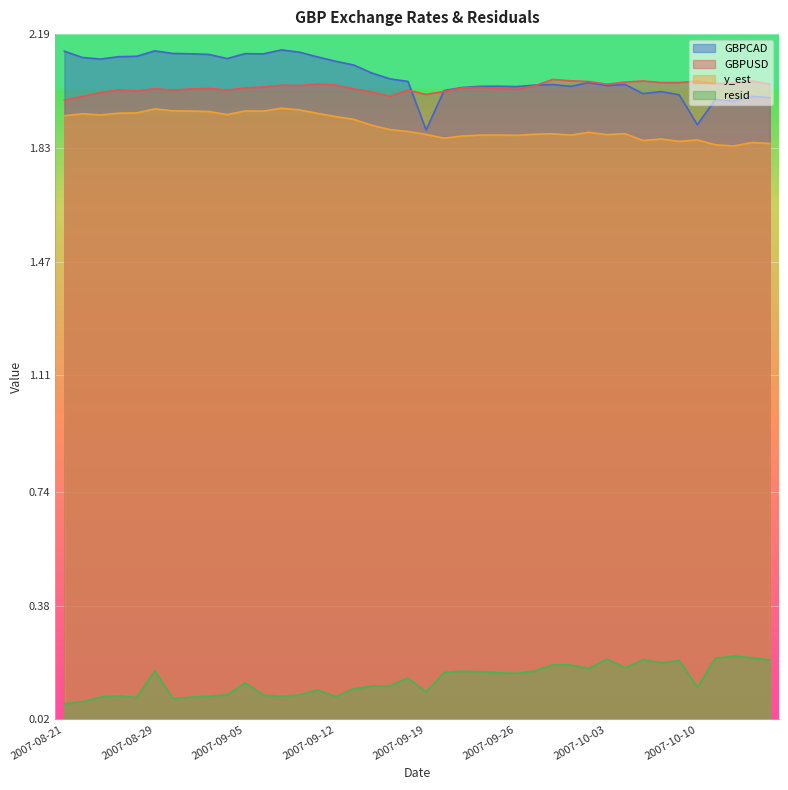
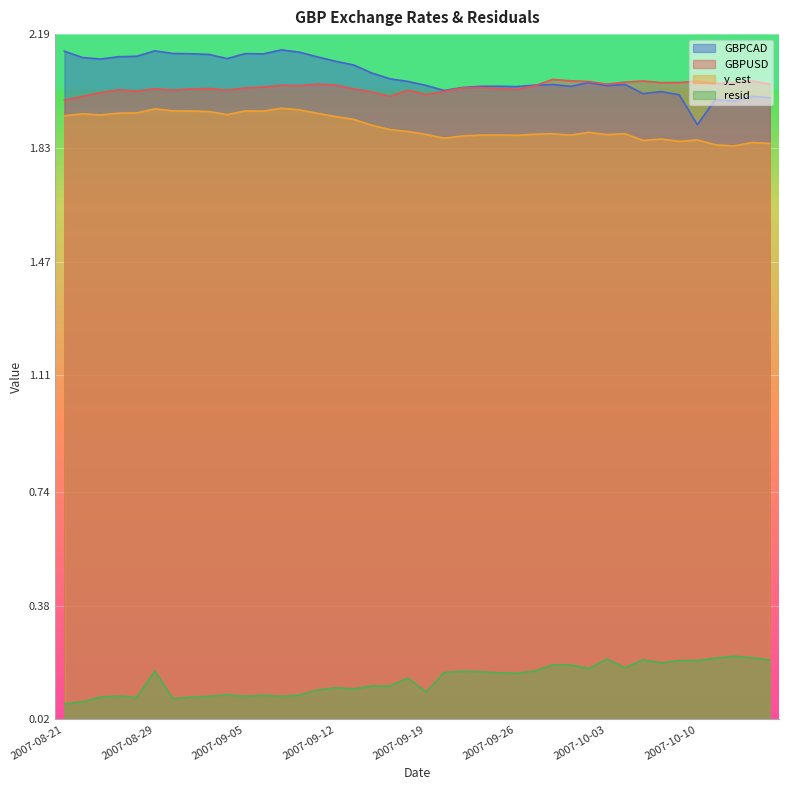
resid, 2007-09-05: 0.13 -> 0.09
resid, 2007-09-12: 0.09 -> 0.12
GBPCAD, 2007-09-19: 1.89 -> 2.03
resid, 2007-10-10: 0.12 -> 0.21
